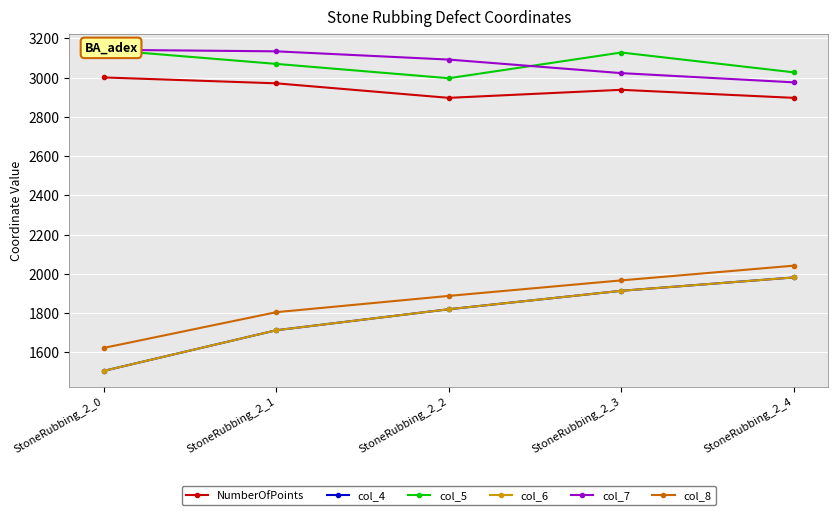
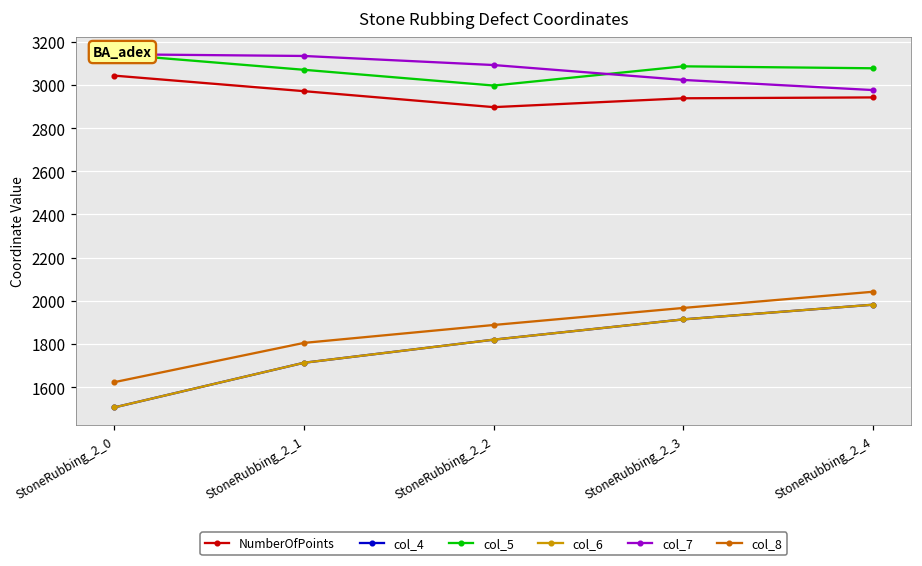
NumberOfPoints, StoneRubbing_2_0: 3000 -> 3040
col_5, StoneRubbing_2_3: 3130 -> 3090
NumberOfPoints, StoneRubbing_2_4: 2900 -> 2940
col_5, StoneRubbing_2_4: 3030 -> 3080
